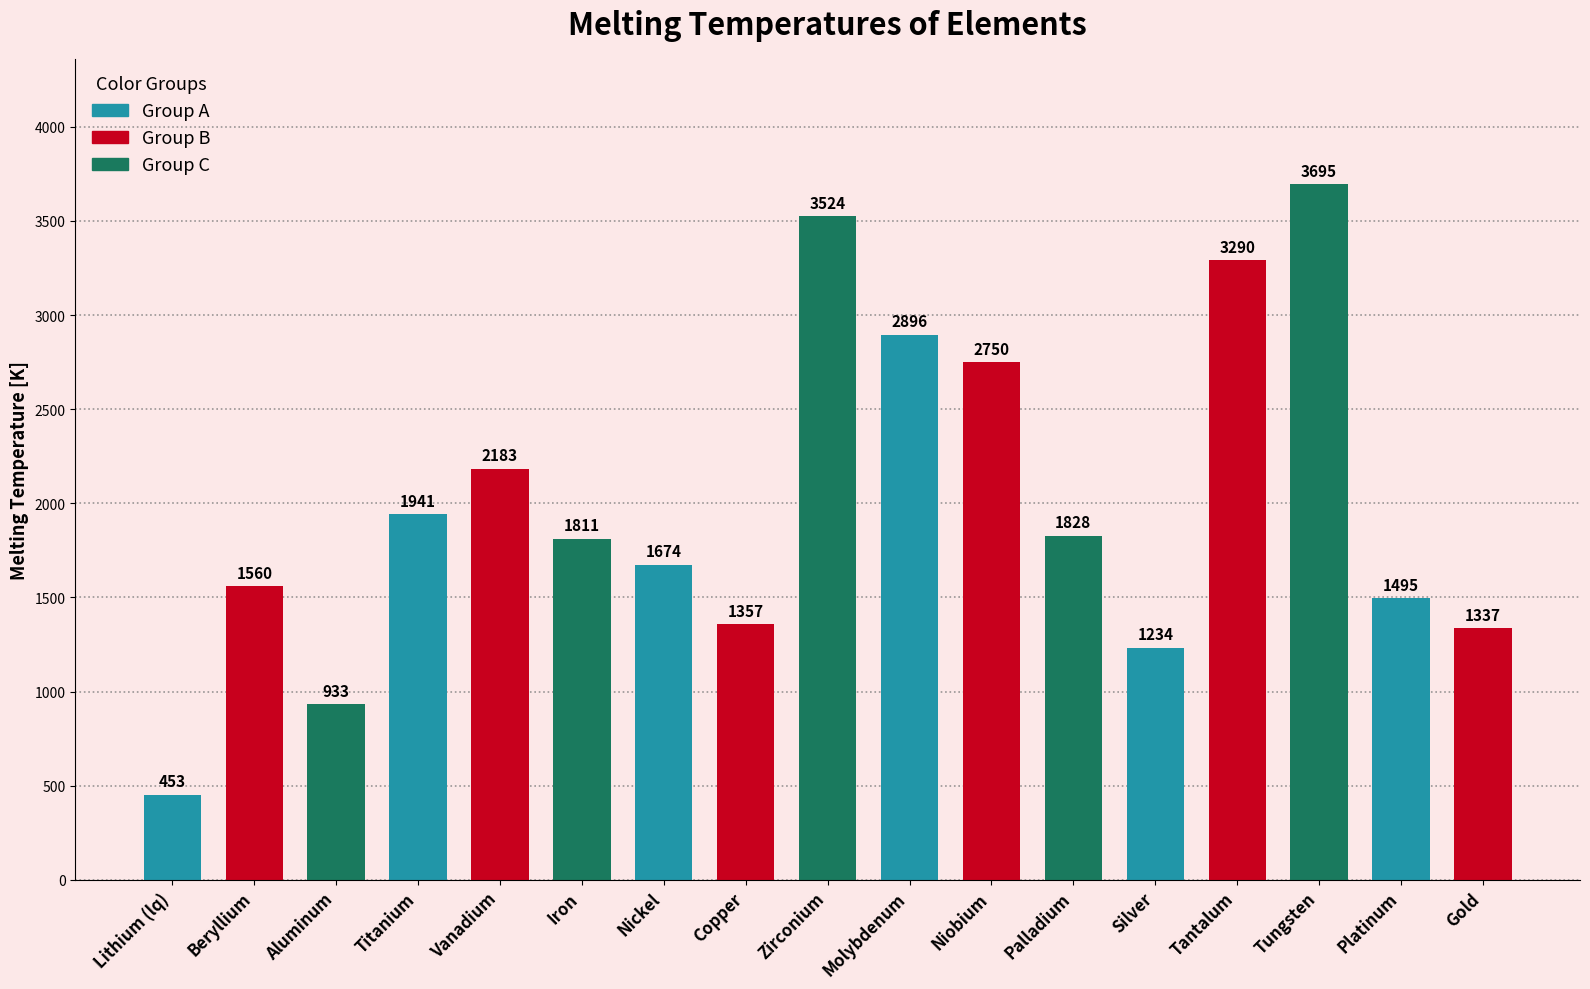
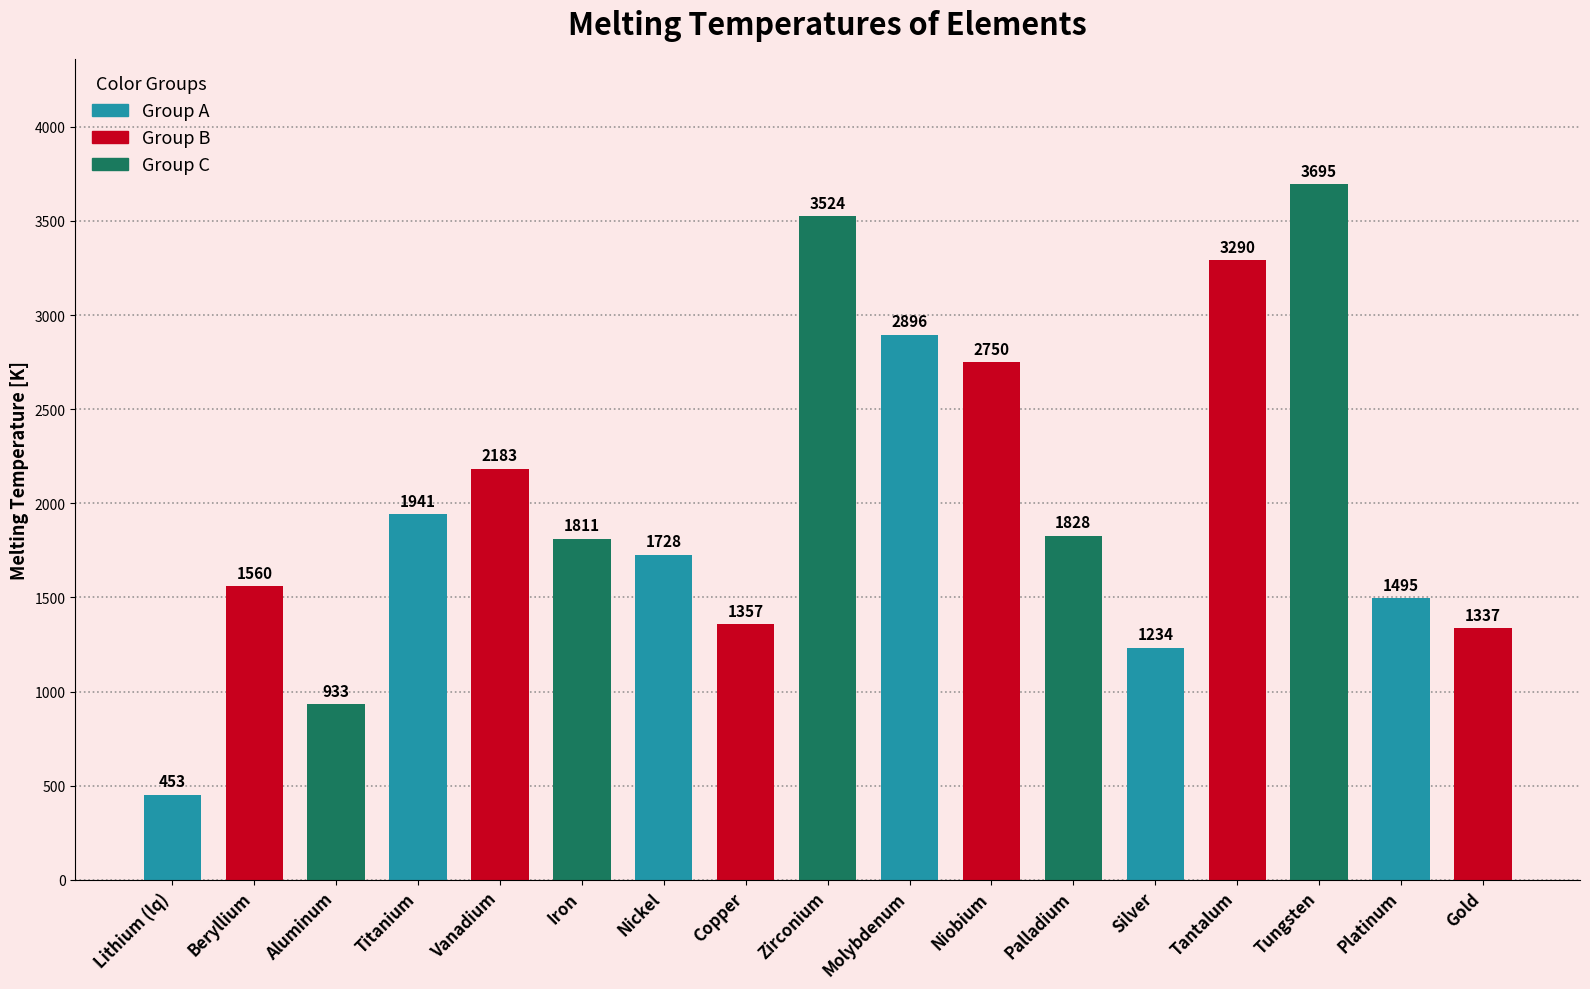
Nickel: 1674 -> 1728
